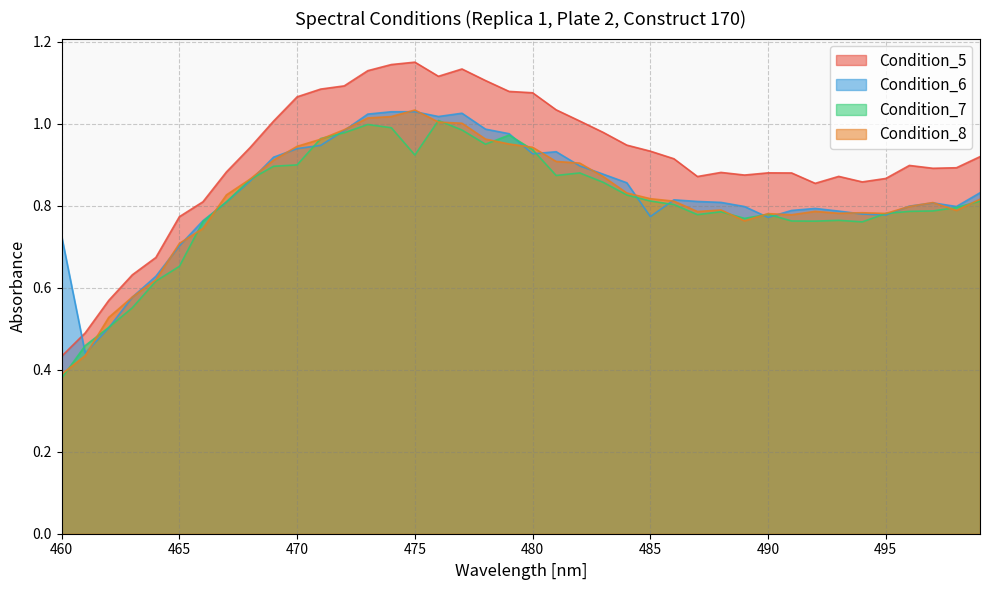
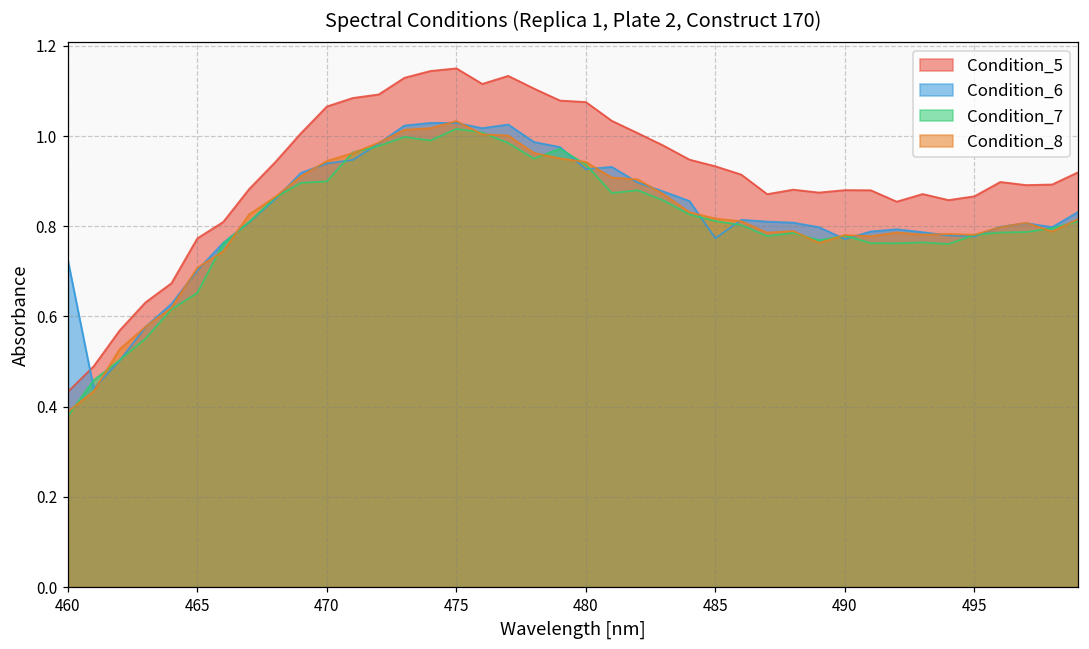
Condition_7, 475: 0.92 -> 1.02
